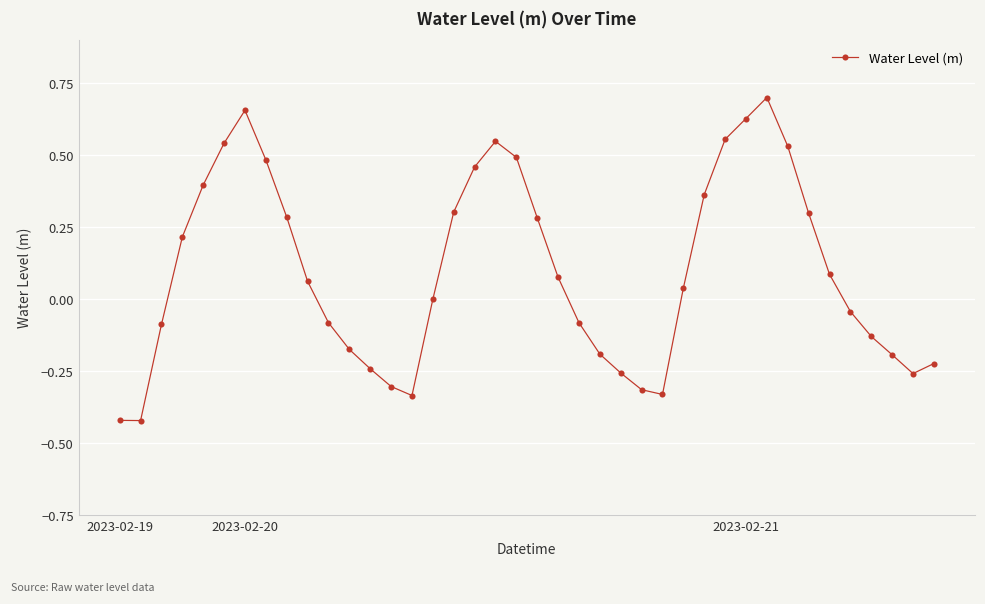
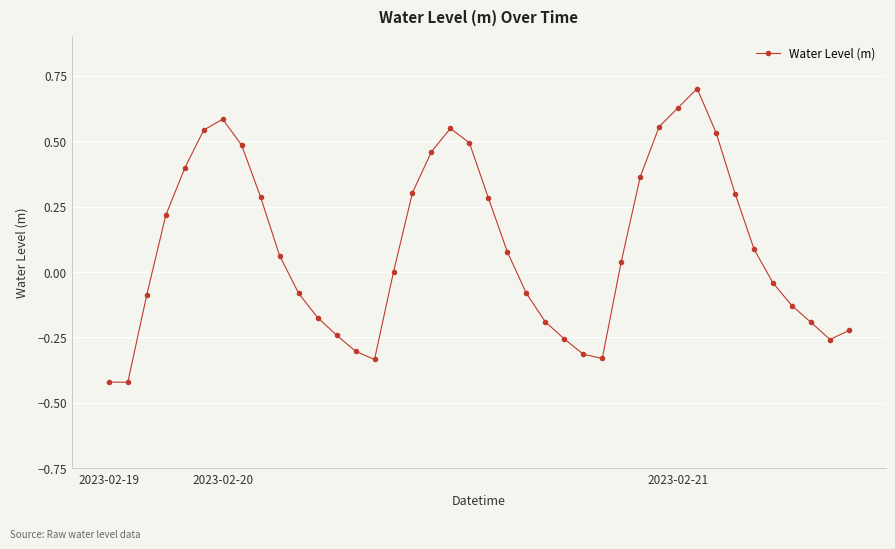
2023-02-20: 0.66 -> 0.58
